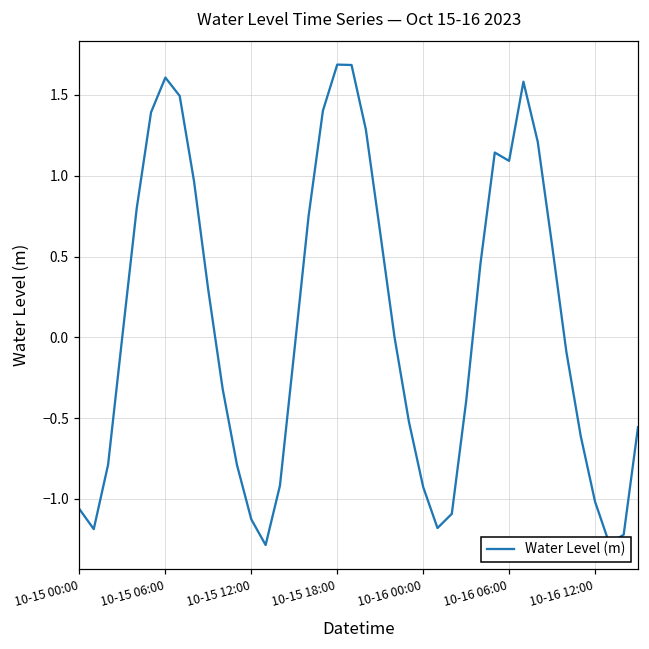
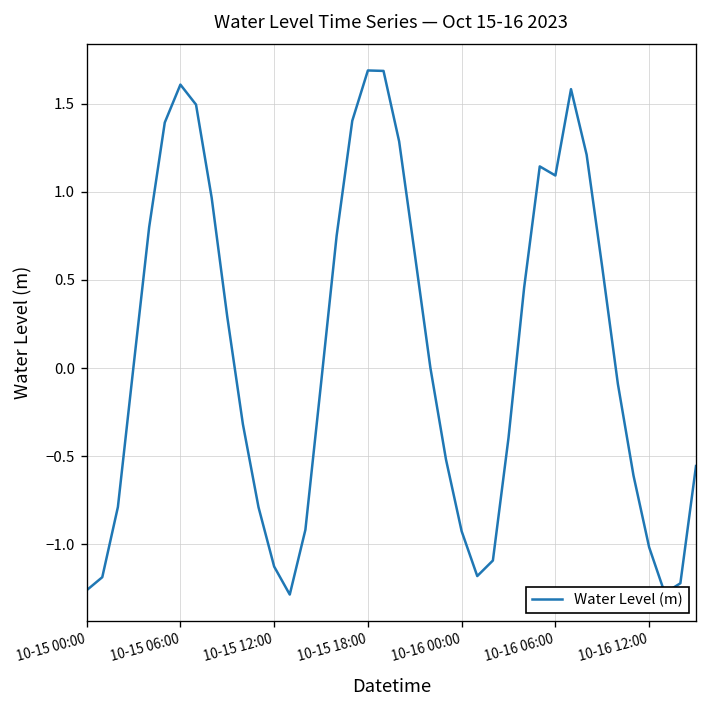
10-15 00:00: -1.06 -> -1.26
